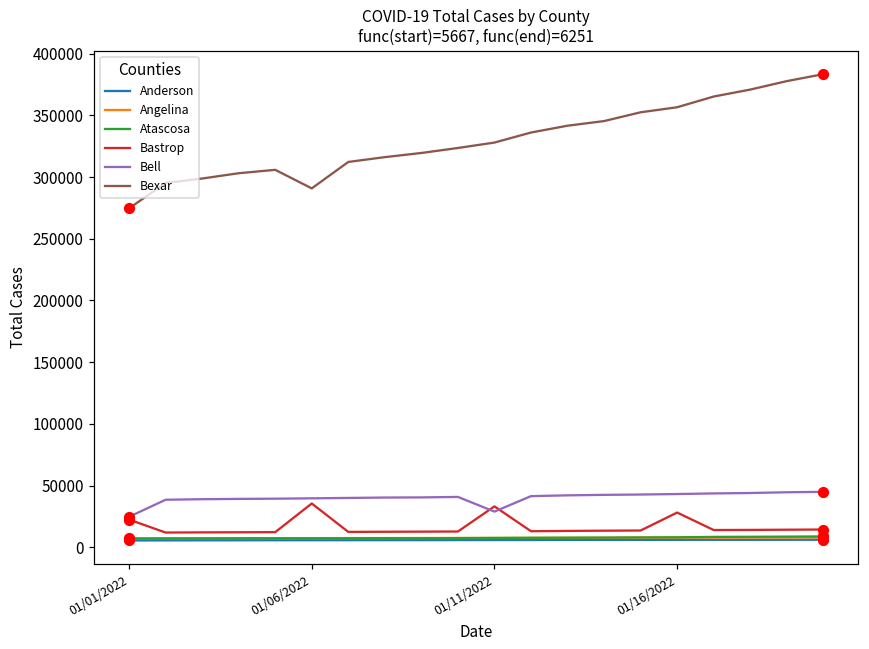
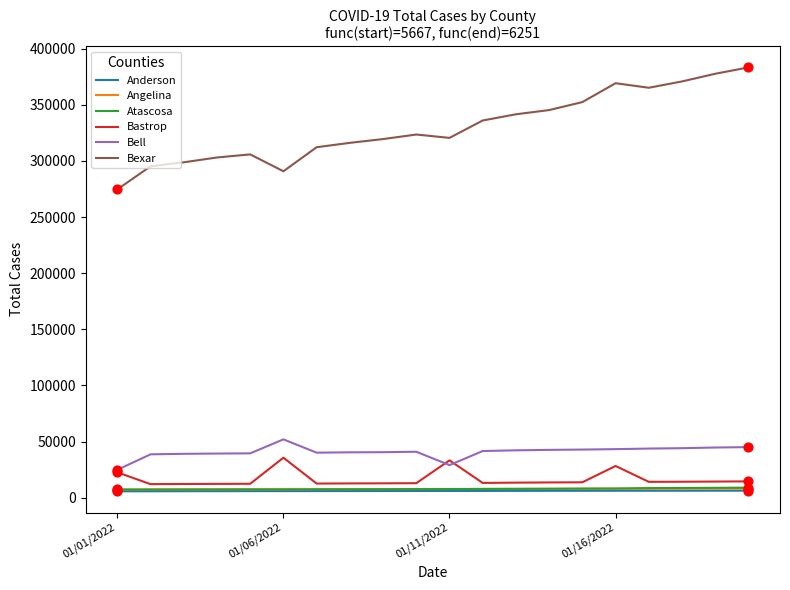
Bell, 01/06/2022: 40000 -> 52000
Bexar, 01/11/2022: 328000 -> 321000
Bexar, 01/16/2022: 357000 -> 369000
